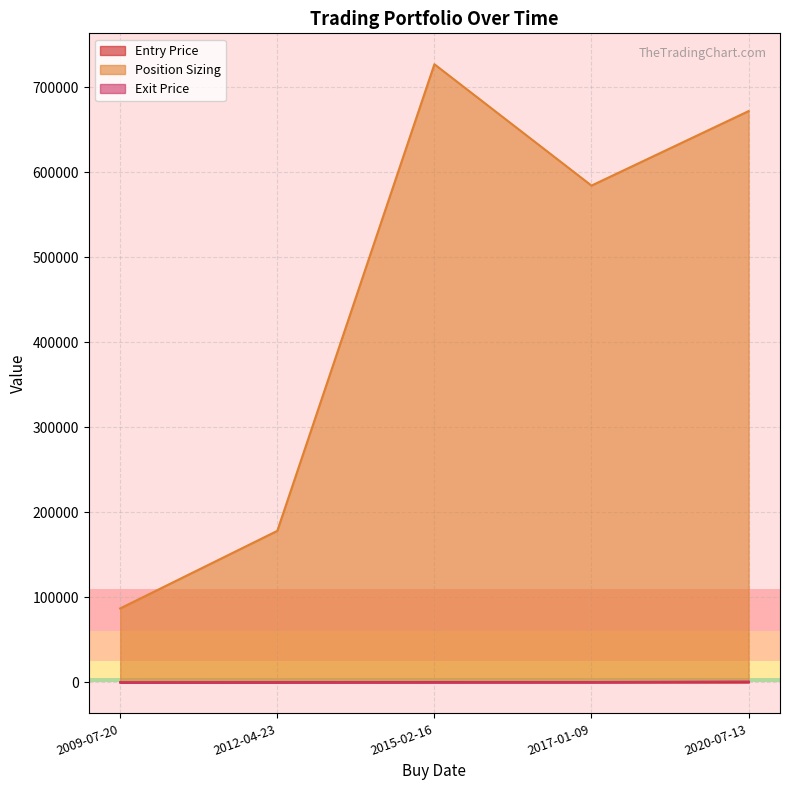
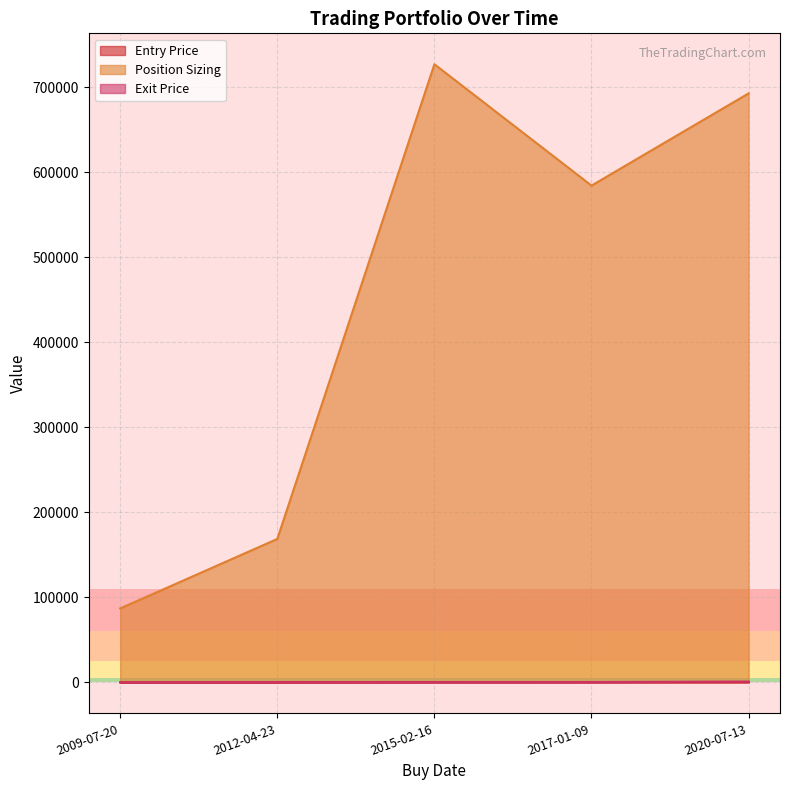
Position Sizing, 2012-04-23: 180000 -> 170000
Position Sizing, 2020-07-13: 670000 -> 690000
